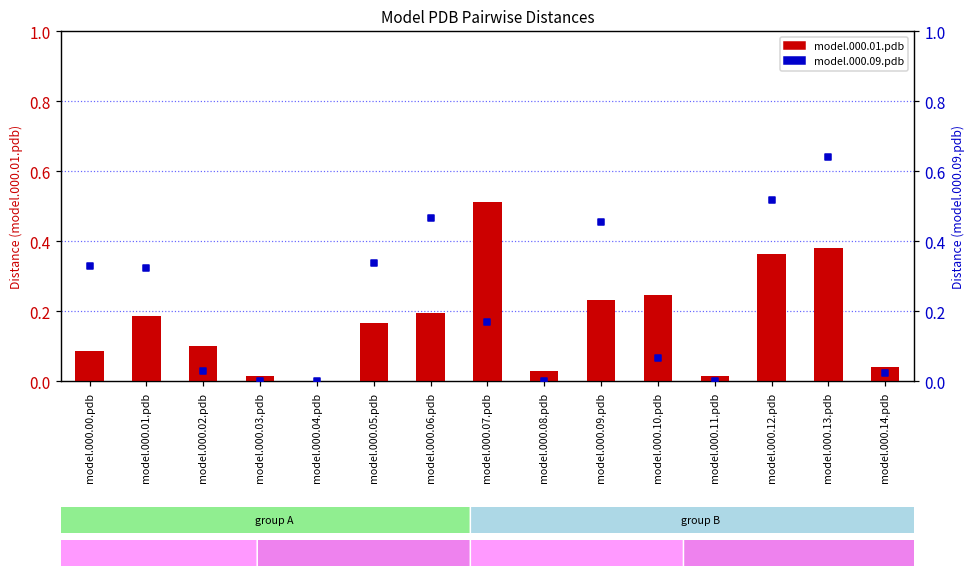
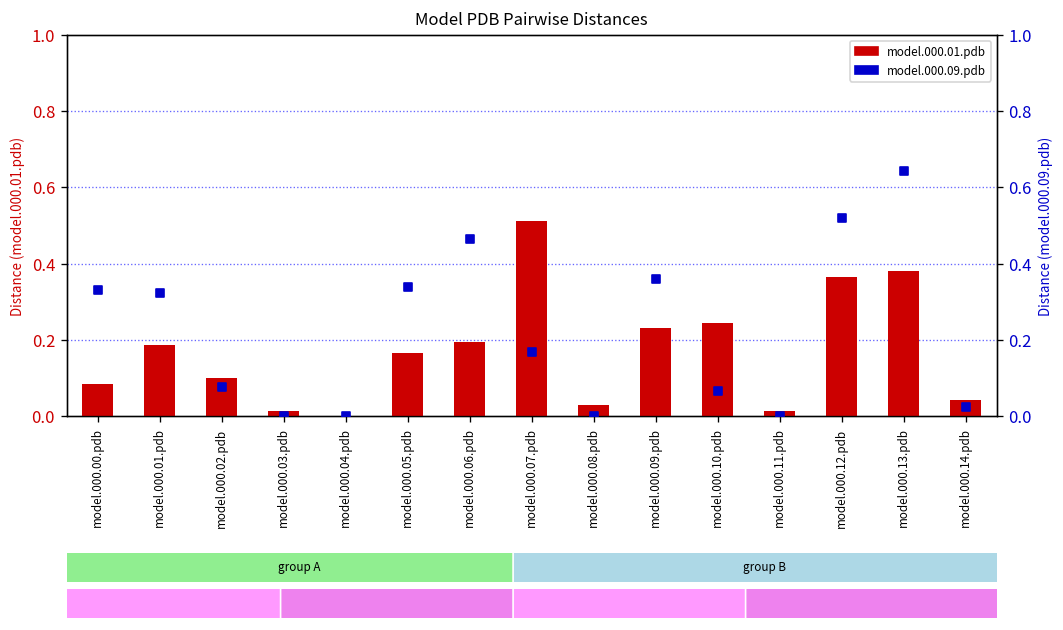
model.000.09.pdb, model.000.02.pdb: 0.03 -> 0.08
model.000.09.pdb, model.000.09.pdb: 0.46 -> 0.36
